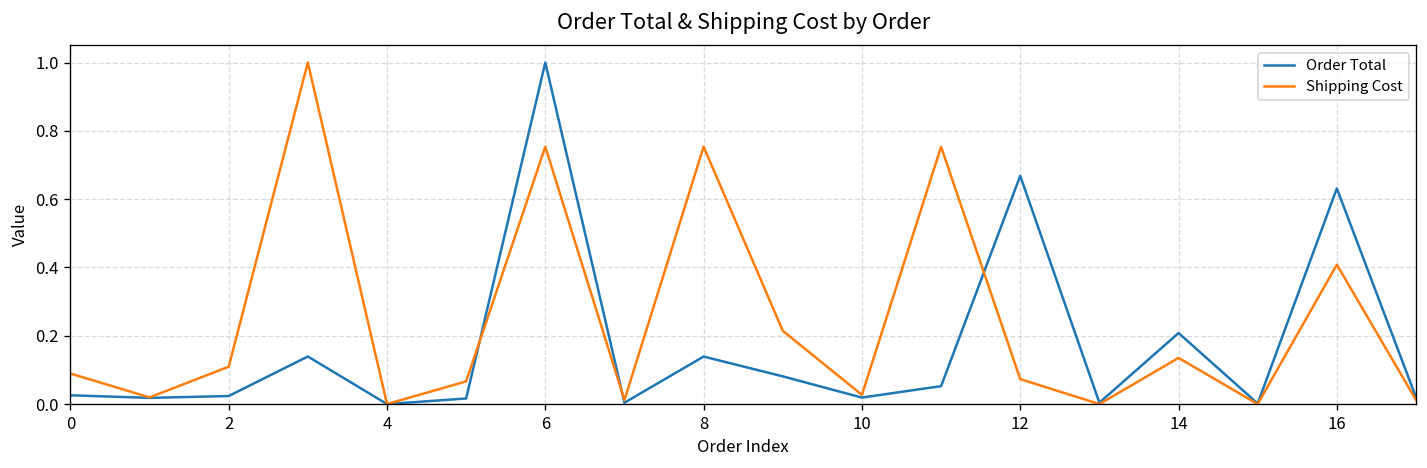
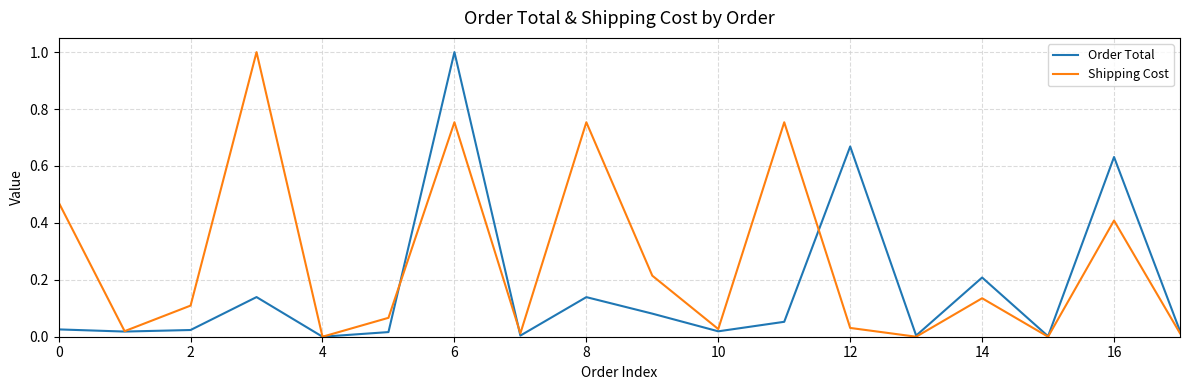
Shipping Cost, 0: 0.09 -> 0.47
Shipping Cost, 12: 0.07 -> 0.03
